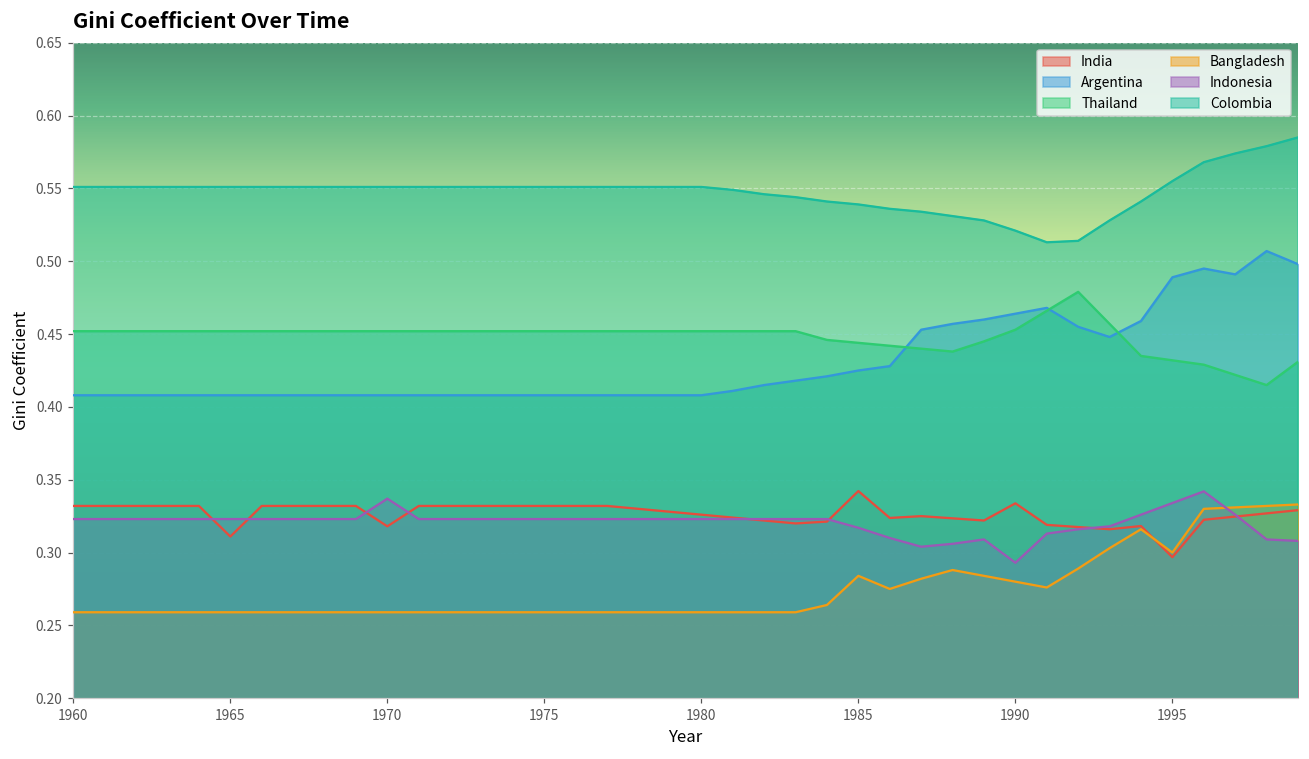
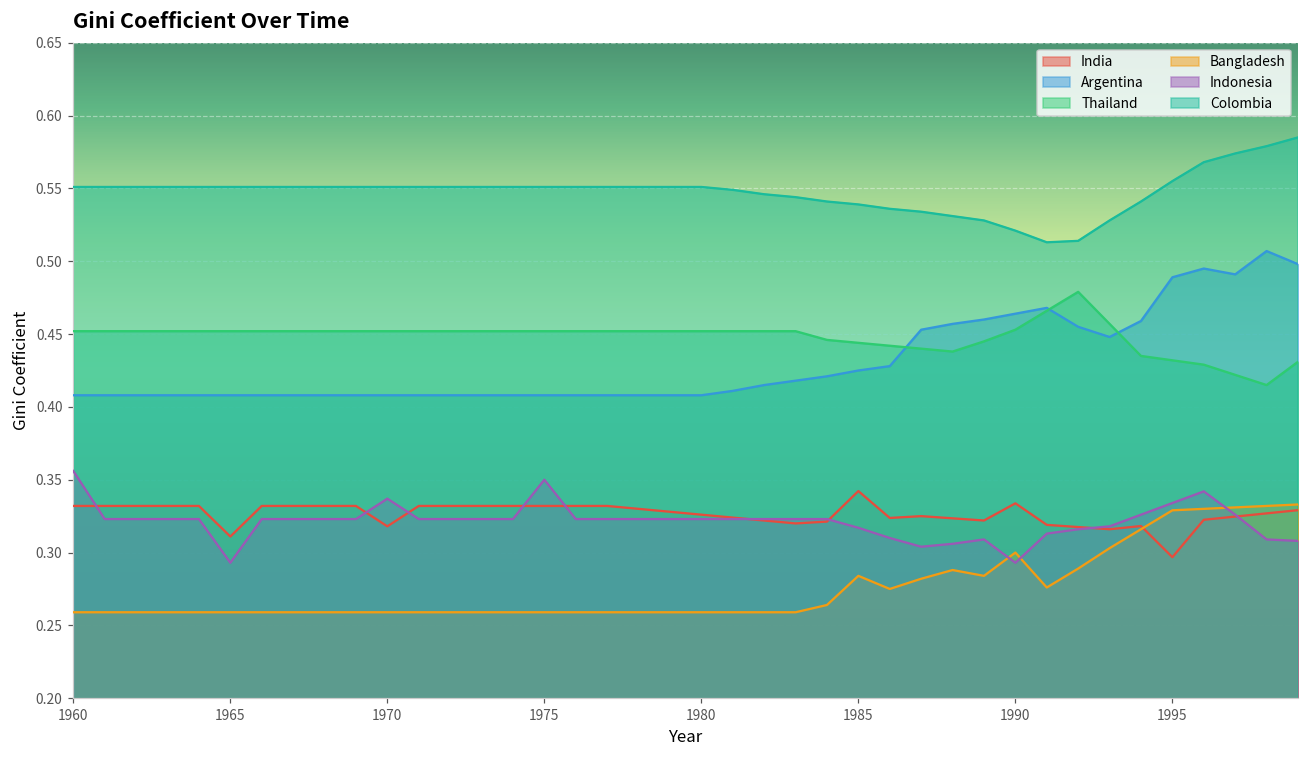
Indonesia, 1960: 0.323 -> 0.356
Indonesia, 1965: 0.323 -> 0.293
Indonesia, 1975: 0.323 -> 0.350
Bangladesh, 1990: 0.28 -> 0.30
Bangladesh, 1995: 0.300 -> 0.329
